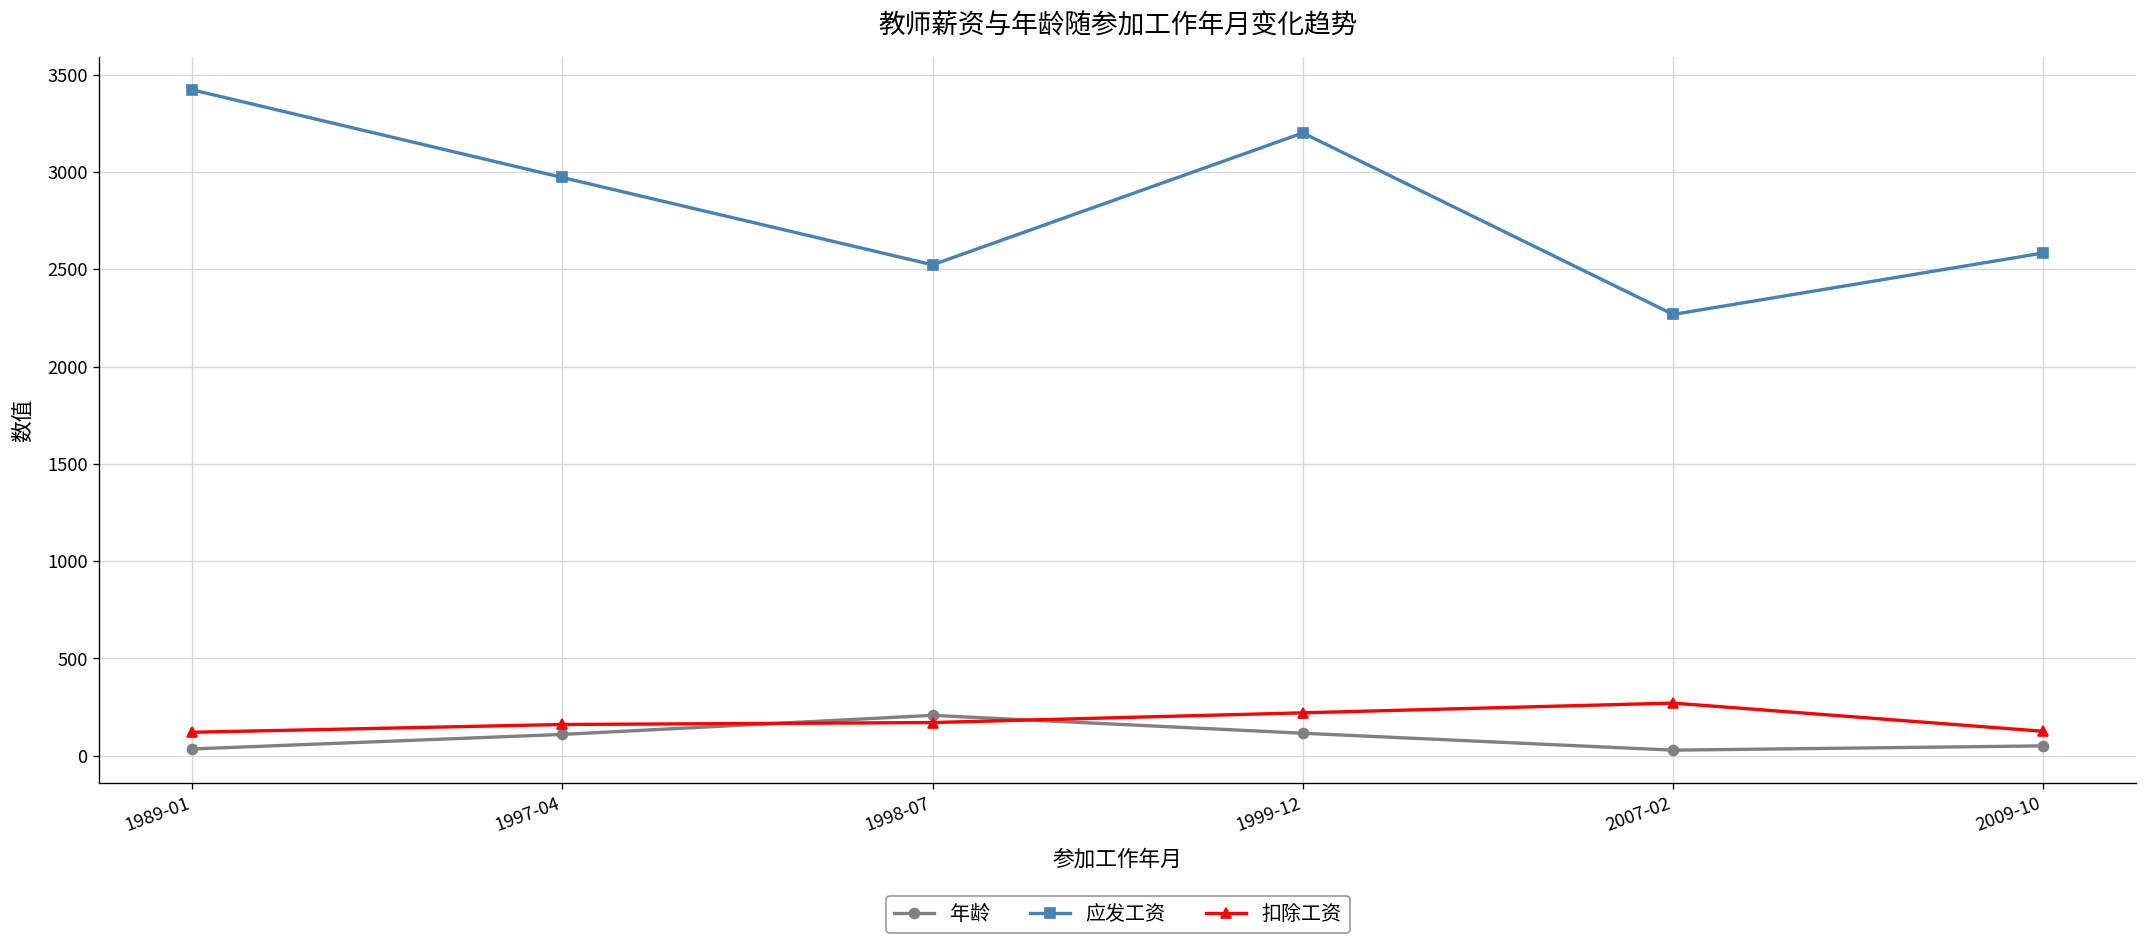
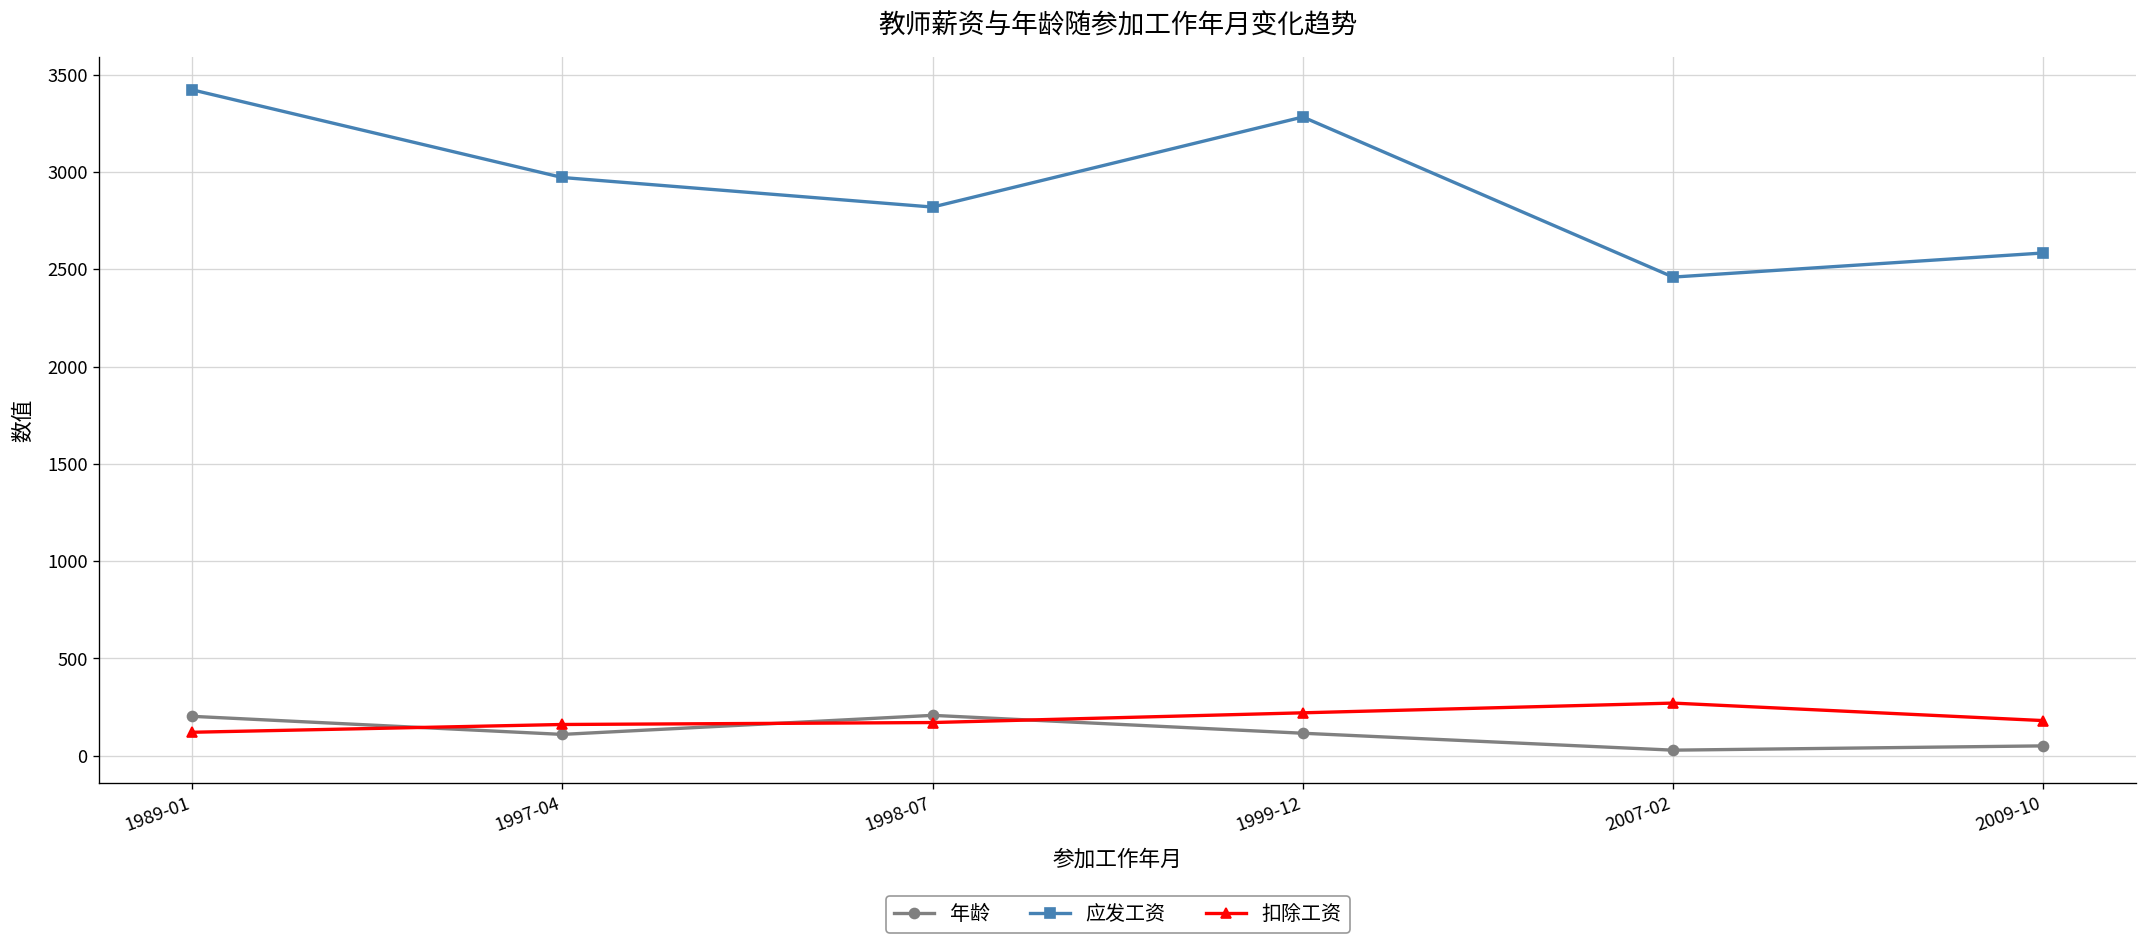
年龄, 1989-01: 30 -> 200
应发工资, 1998-07: 2520 -> 2820
应发工资, 1999-12: 3200 -> 3280
应发工资, 2007-02: 2270 -> 2460
扣除工资, 2009-10: 130 -> 180
